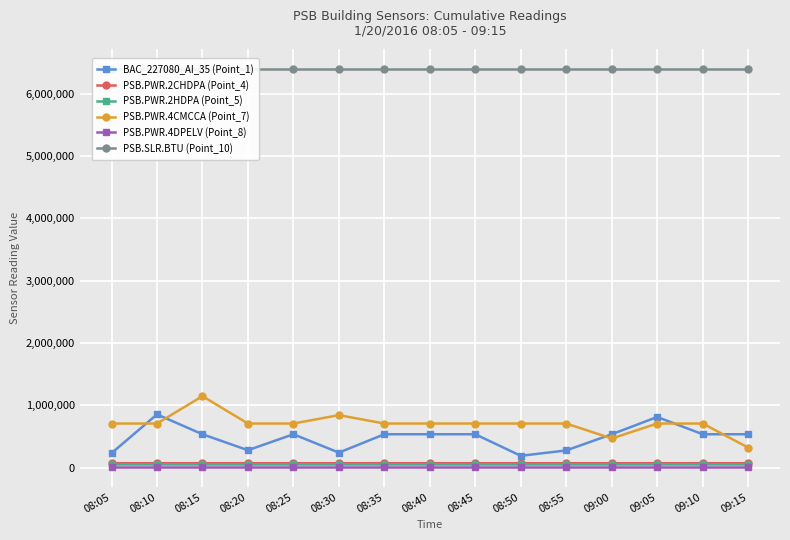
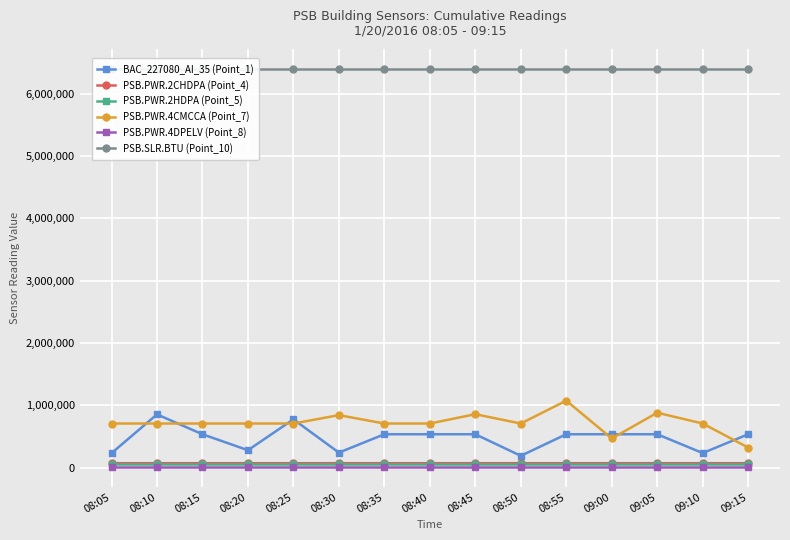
PSB.PWR.4CMCCA (Point_7), 08:15: 1,100,000 -> 700,000
BAC_227080_AI_35 (Point_1), 08:25: 500,000 -> 800,000
PSB.PWR.4CMCCA (Point_7), 08:45: 700,000 -> 900,000
BAC_227080_AI_35 (Point_1), 08:55: 300,000 -> 500,000
PSB.PWR.4CMCCA (Point_7), 08:55: 700,000 -> 1,100,000
BAC_227080_AI_35 (Point_1), 09:05: 800,000 -> 500,000
PSB.PWR.4CMCCA (Point_7), 09:05: 700,000 -> 900,000
BAC_227080_AI_35 (Point_1), 09:10: 500,000 -> 200,000
